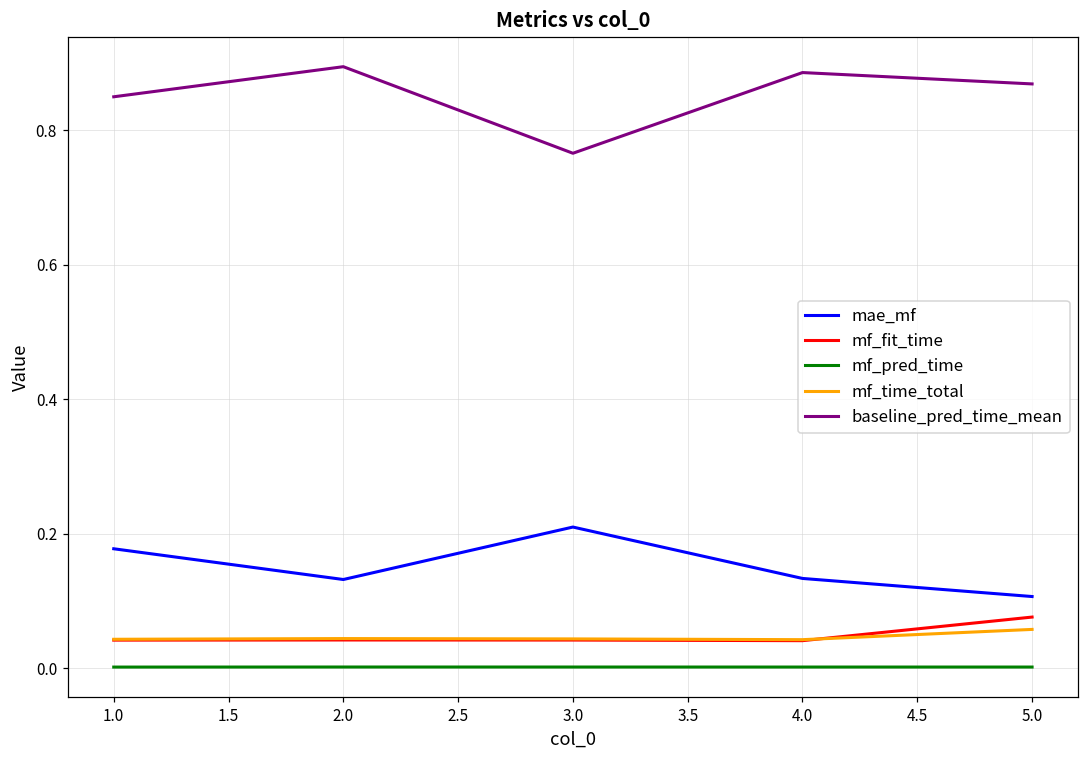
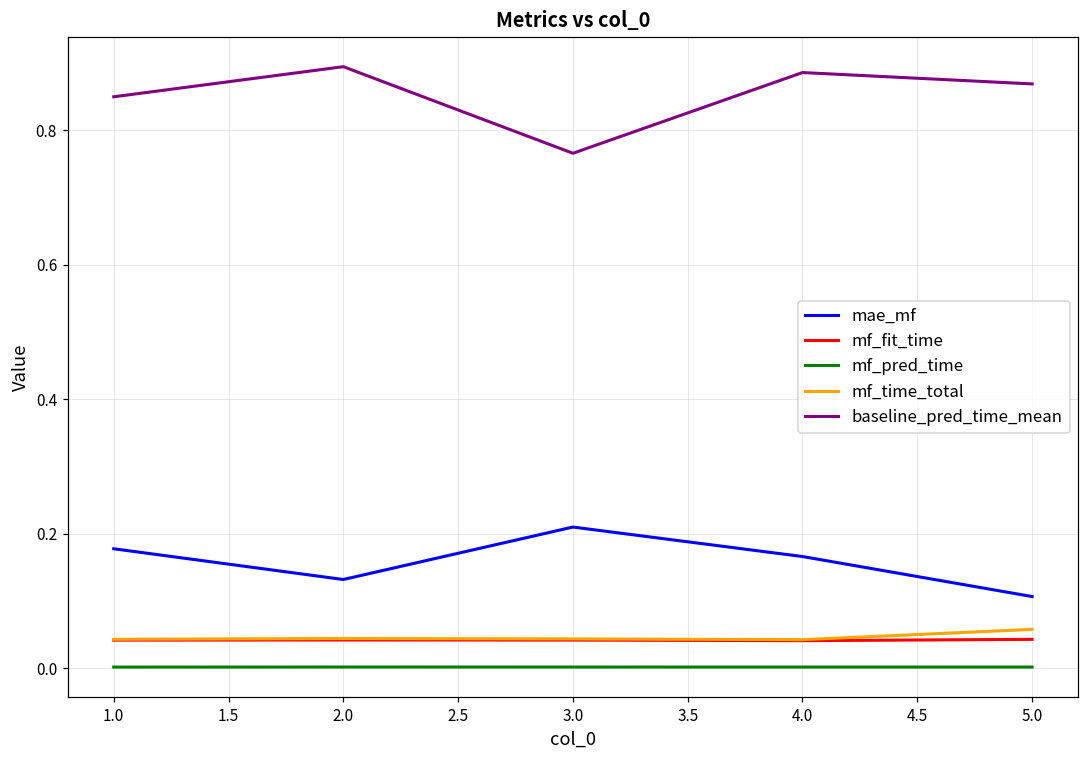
mae_mf, 4.0: 0.13 -> 0.17
mf_fit_time, 5.0: 0.08 -> 0.04
